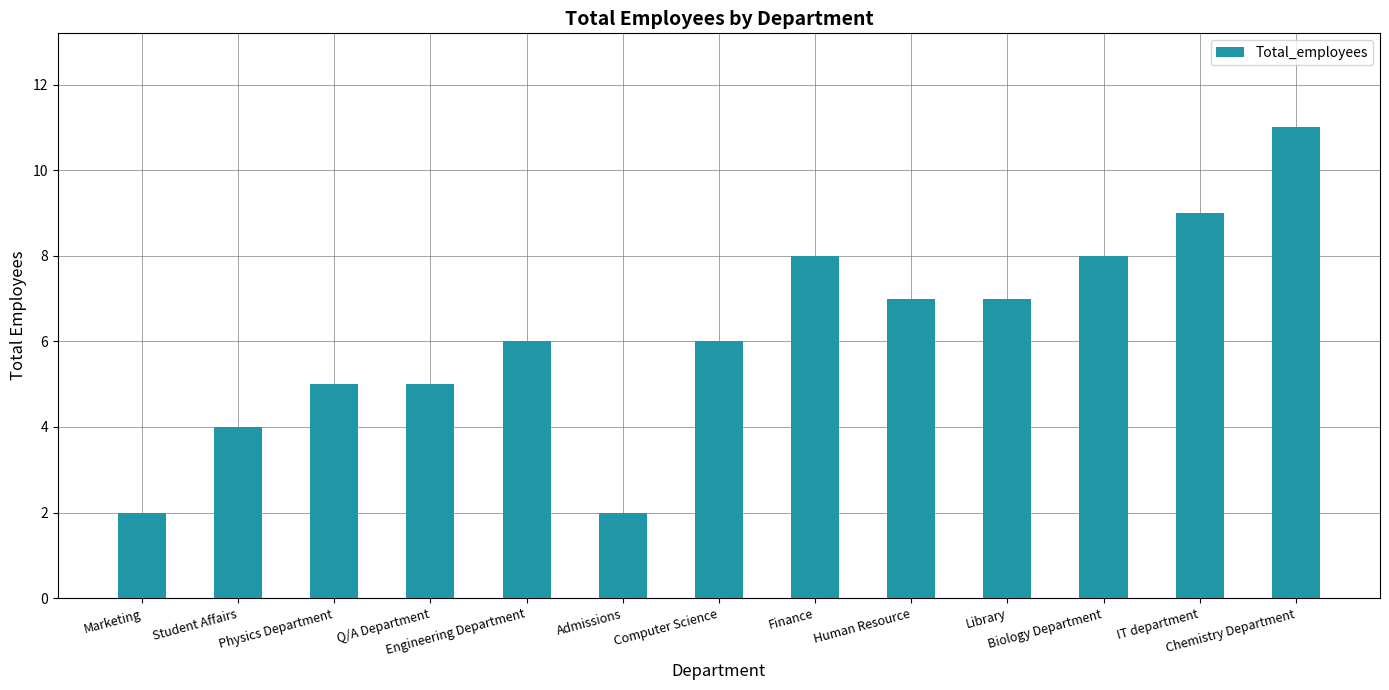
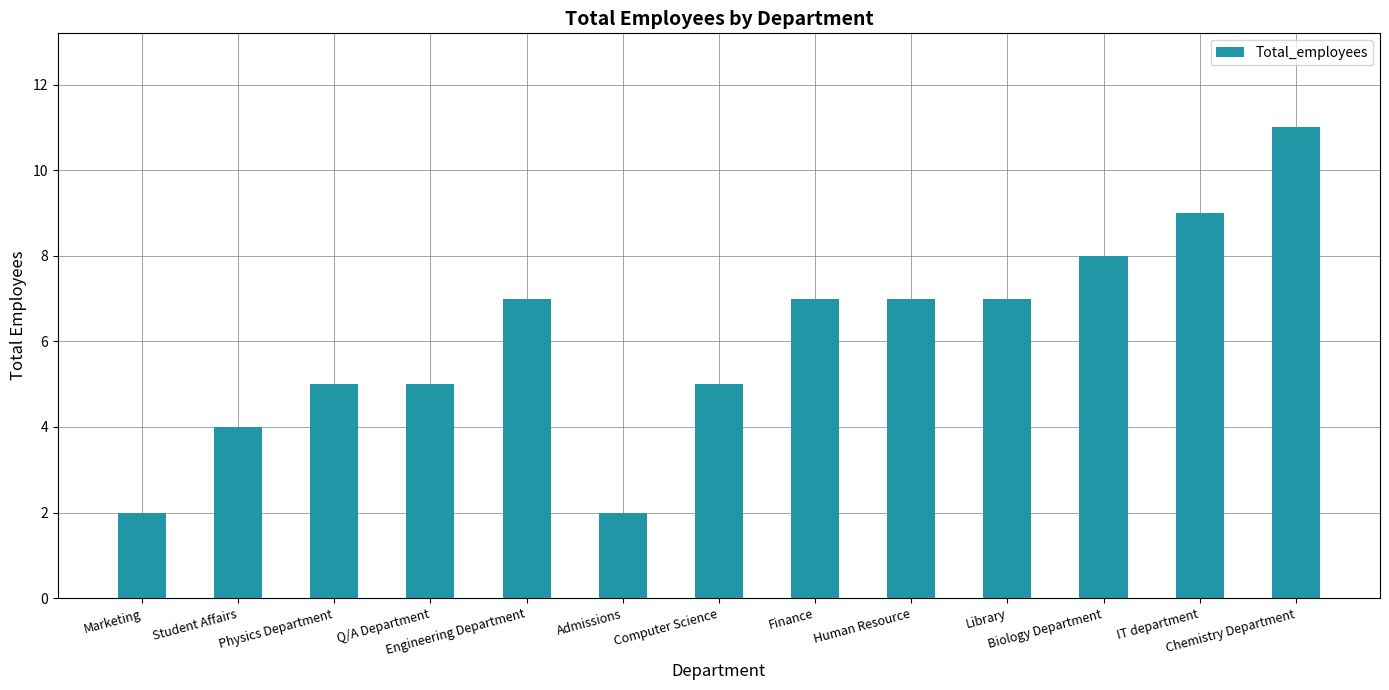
Engineering Department: 6 -> 7
Computer Science: 6 -> 5
Finance: 8 -> 7
